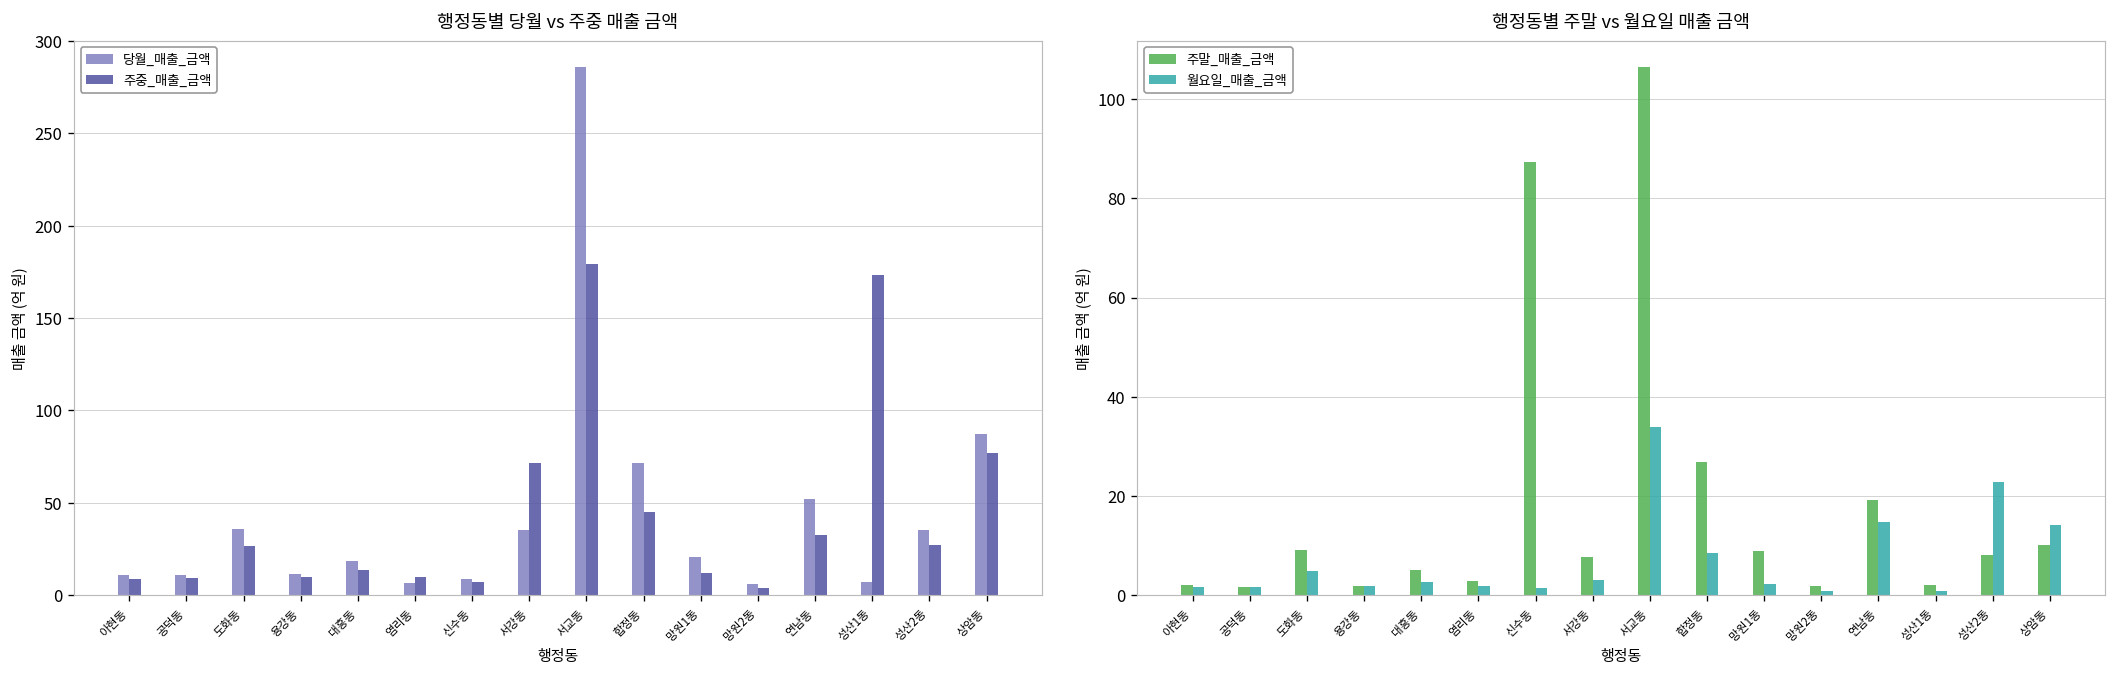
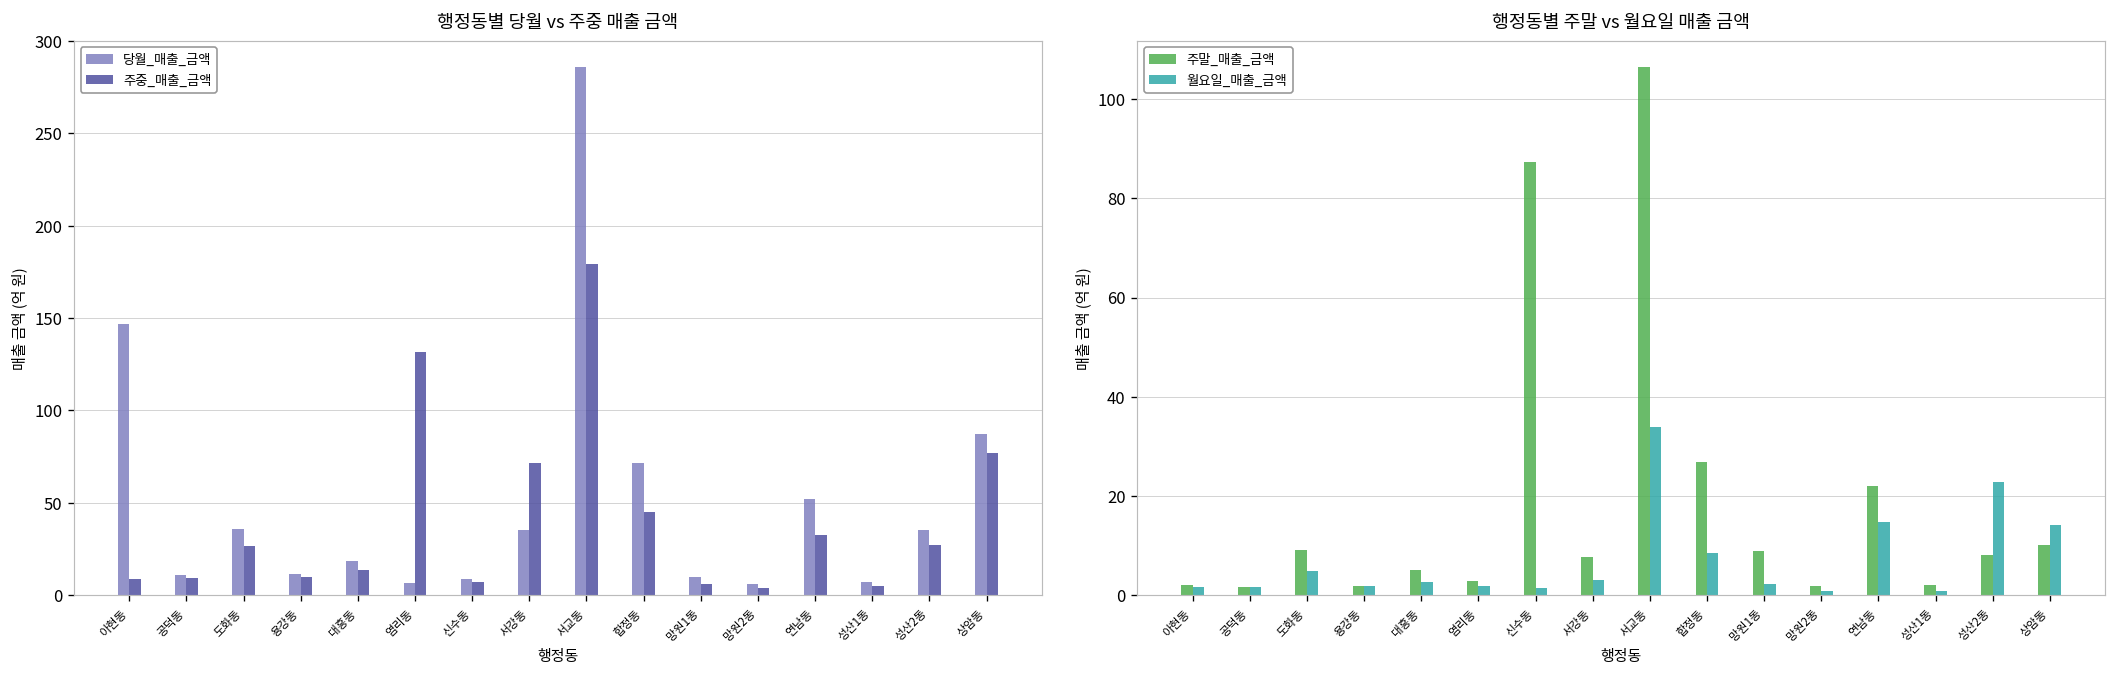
행정동별 당월 vs 주중 매출 금액, 당월_매출_금액, 아현동: 11 -> 147
행정동별 당월 vs 주중 매출 금액, 주중_매출_금액, 염리동: 10 -> 132
행정동별 당월 vs 주중 매출 금액, 당월_매출_금액, 망원1동: 21 -> 10
행정동별 당월 vs 주중 매출 금액, 주중_매출_금액, 망원1동: 12 -> 6
행정동별 당월 vs 주중 매출 금액, 주중_매출_금액, 성산1동: 174 -> 5
행정동별 주말 vs 월요일 매출 금액, 주말_매출_금액, 연남동: 19 -> 22
